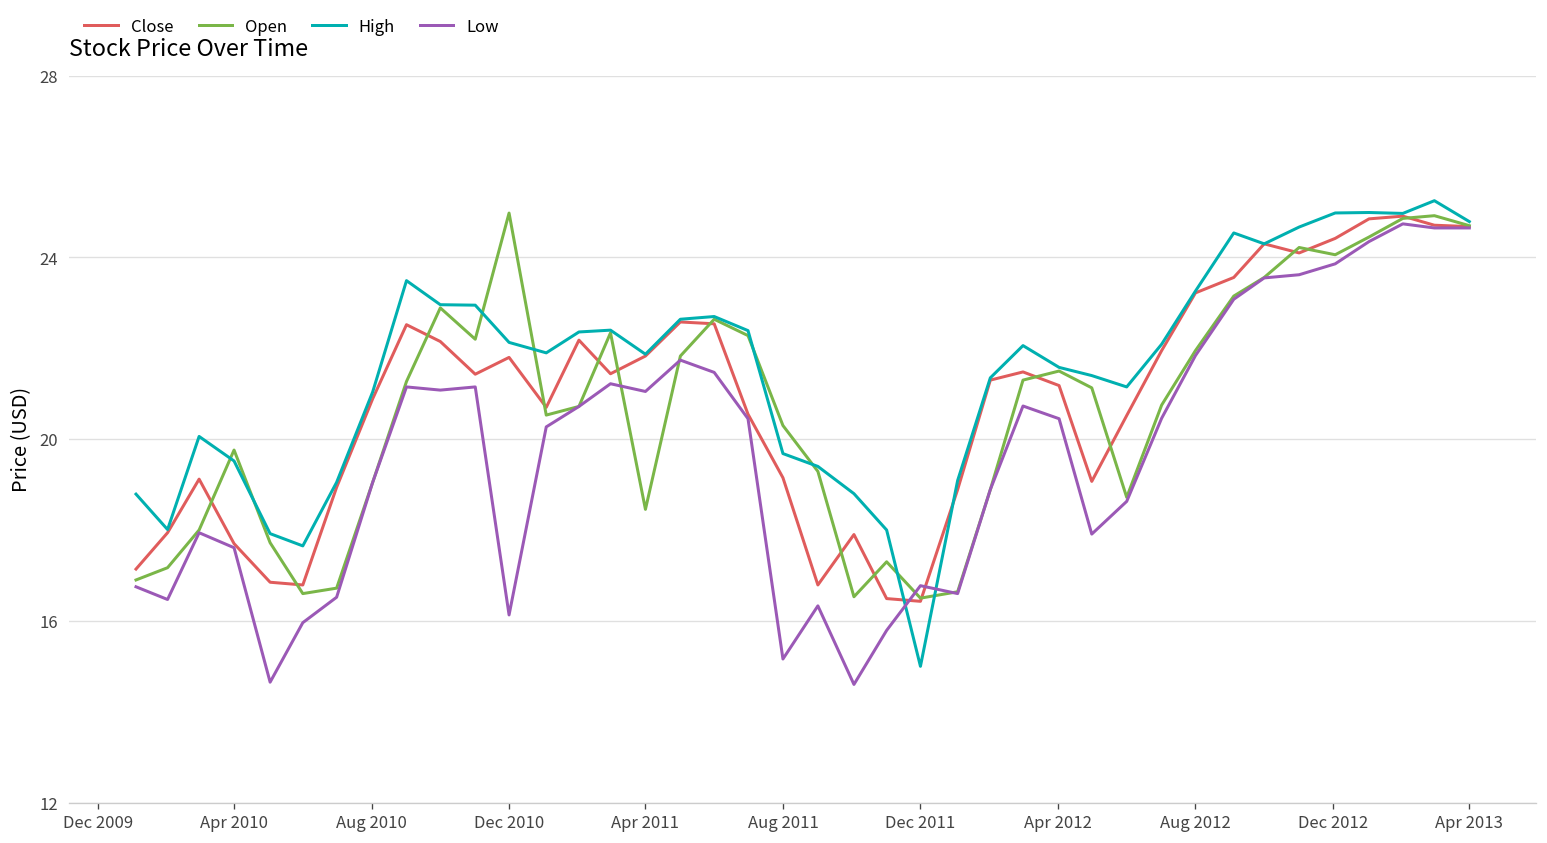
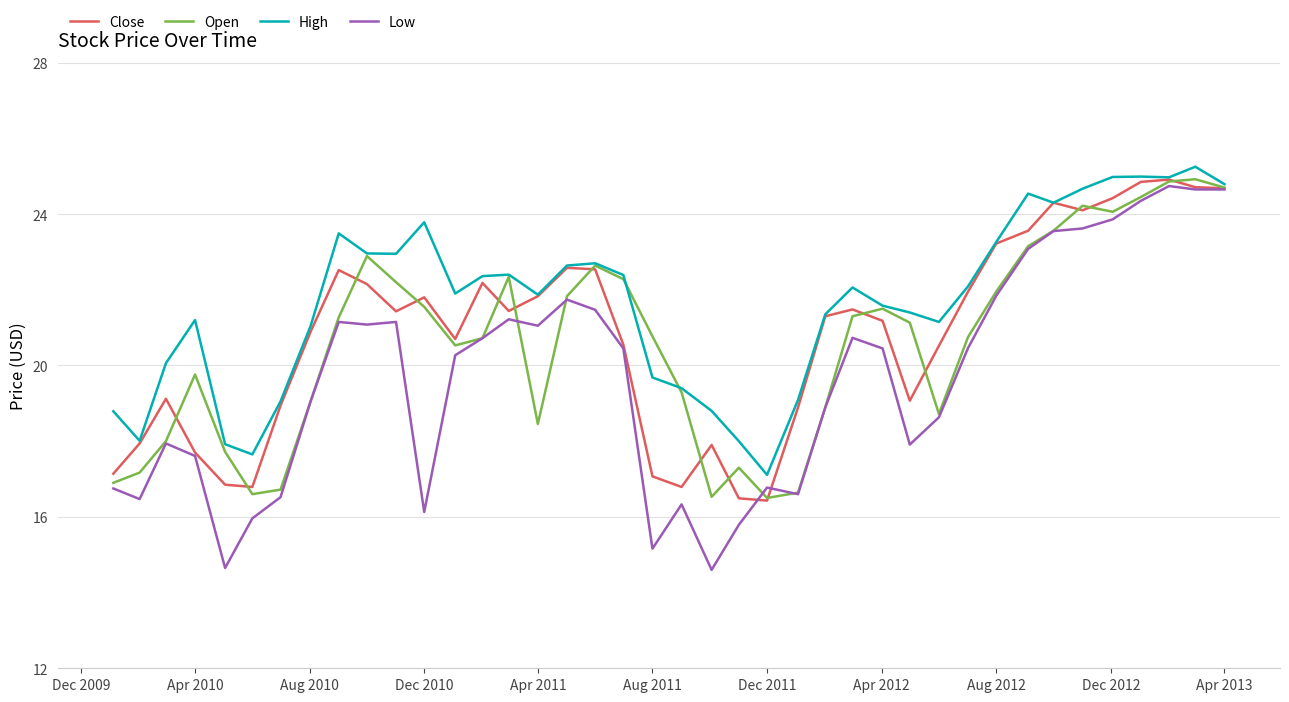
High, Apr 2010: 19.5 -> 21.2
Open, Dec 2010: 25.0 -> 21.5
High, Dec 2010: 22.1 -> 23.8
Close, Aug 2011: 19.2 -> 17.1
Open, Aug 2011: 20.3 -> 20.8
High, Dec 2011: 15.0 -> 17.1
